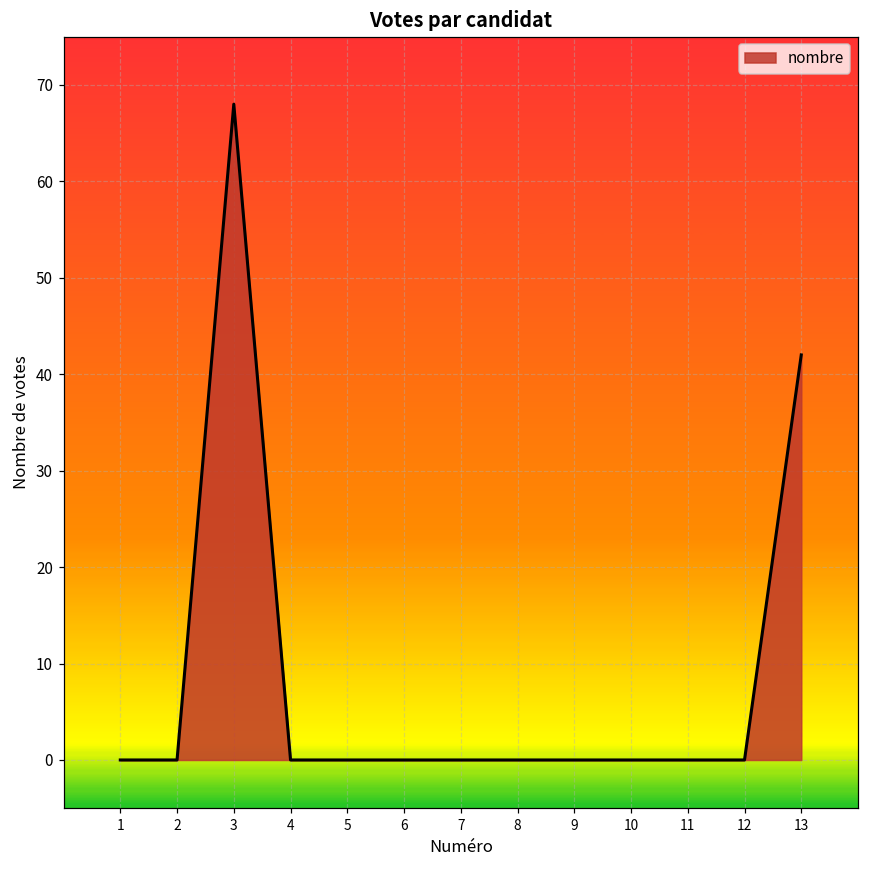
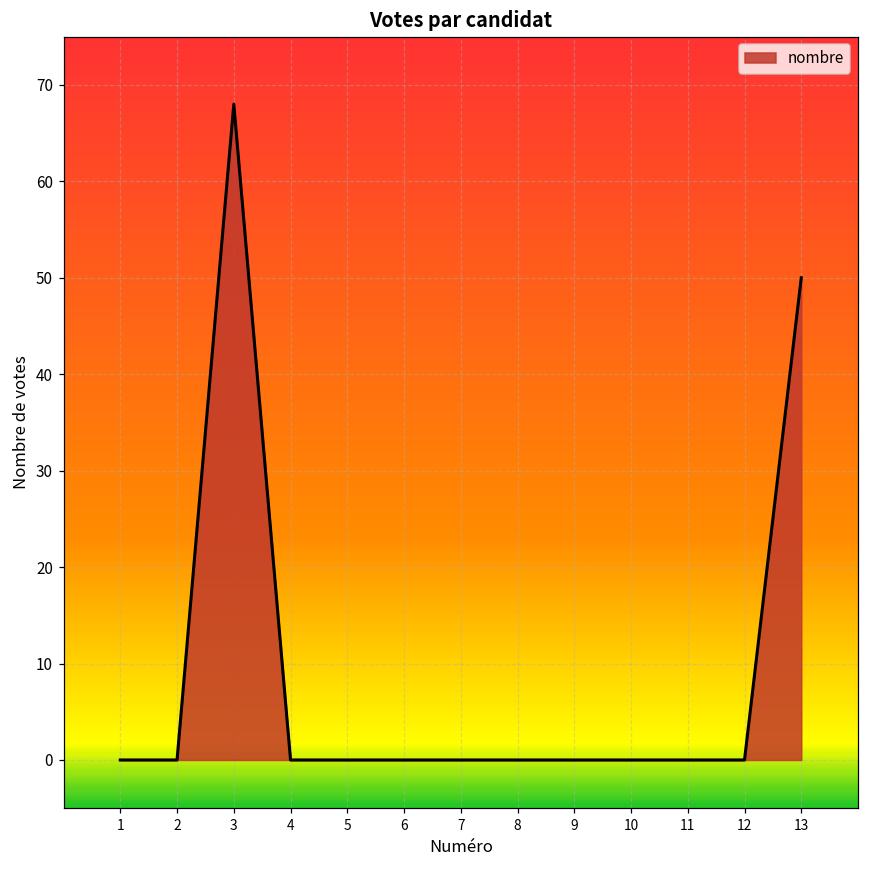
13: 42 -> 50
